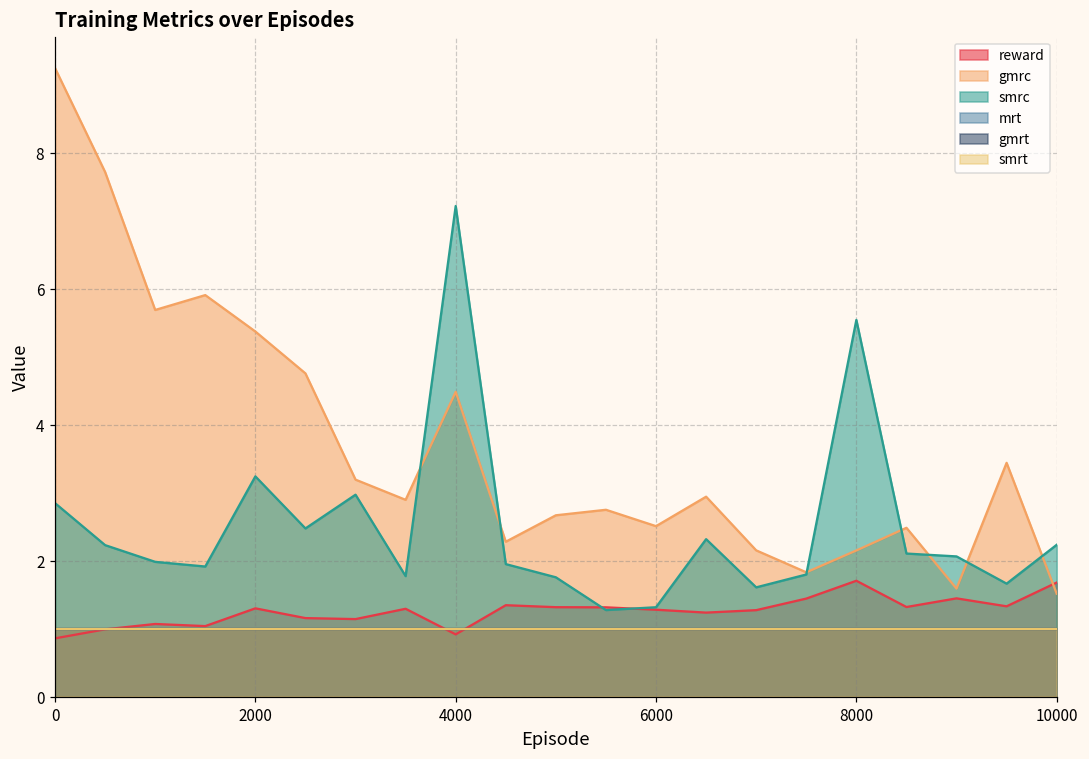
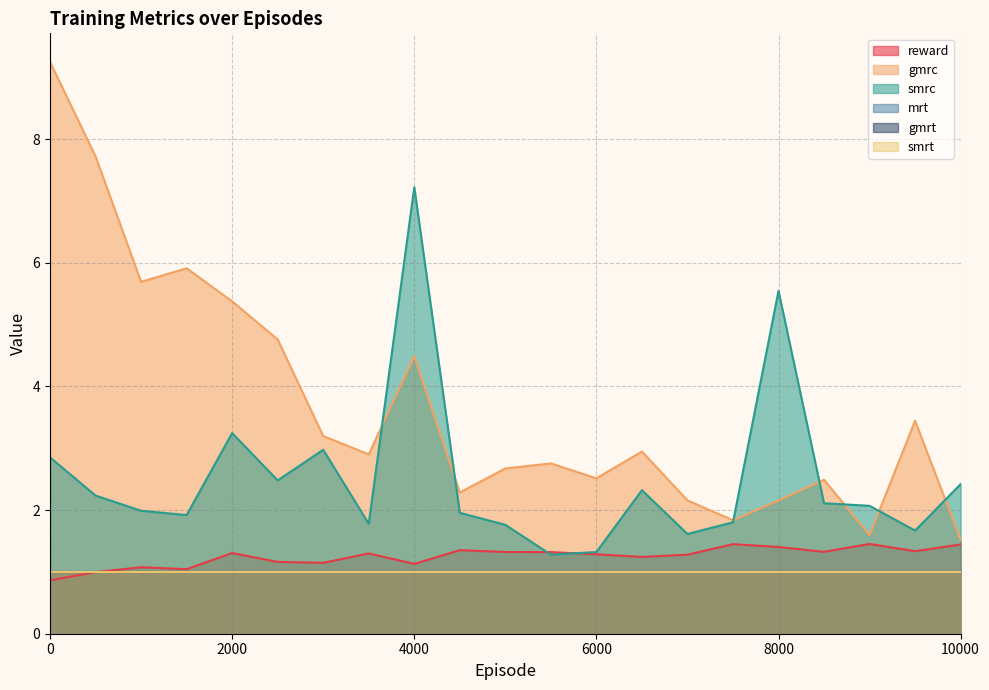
reward, 4000: 0.9 -> 1.1
reward, 8000: 1.7 -> 1.4
reward, 10000: 1.7 -> 1.4
smrc, 10000: 2.2 -> 2.4
